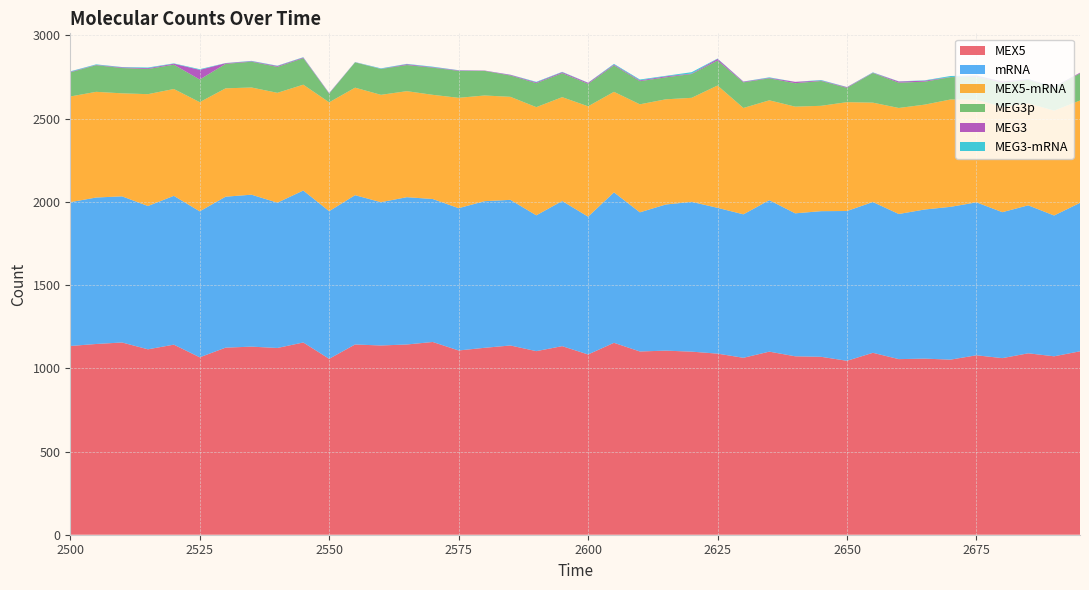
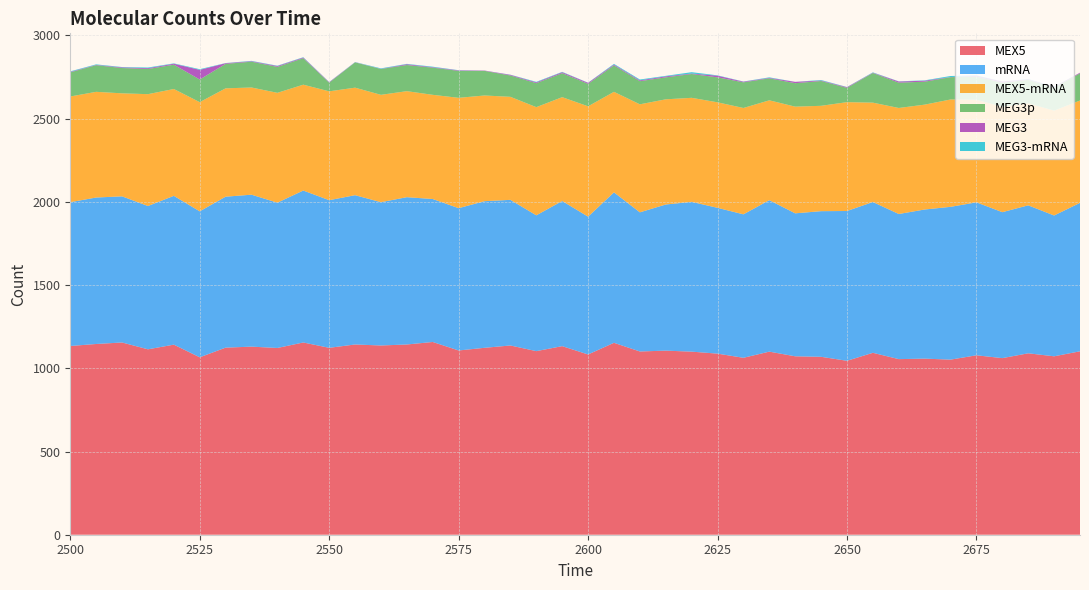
MEX5, 2550: 1060 -> 1120
MEX5-mRNA, 2625: 740 -> 630
